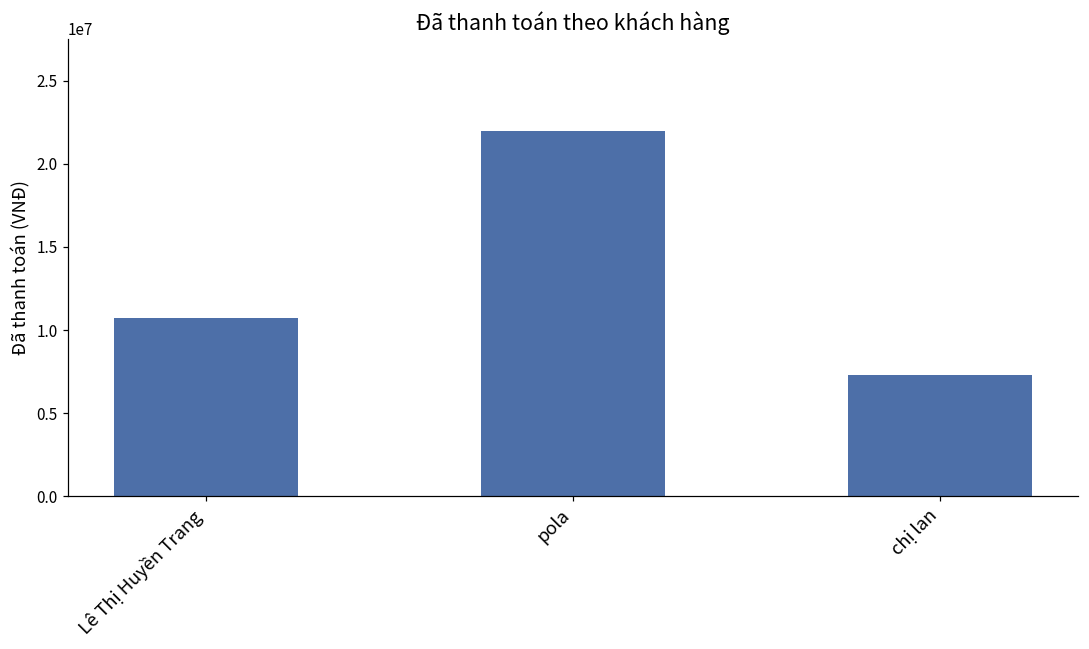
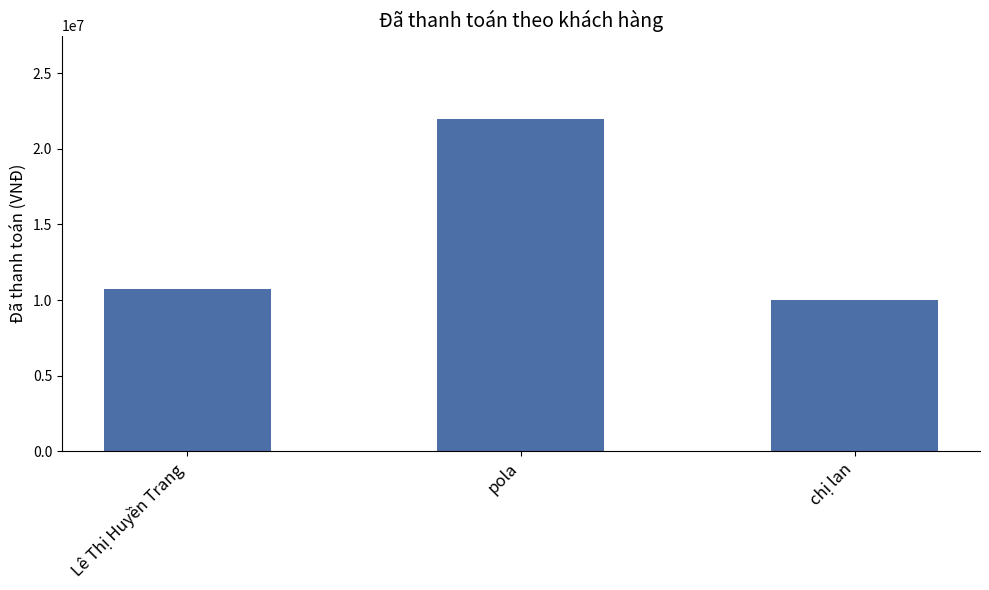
chị lan: 7300000 -> 10000000
